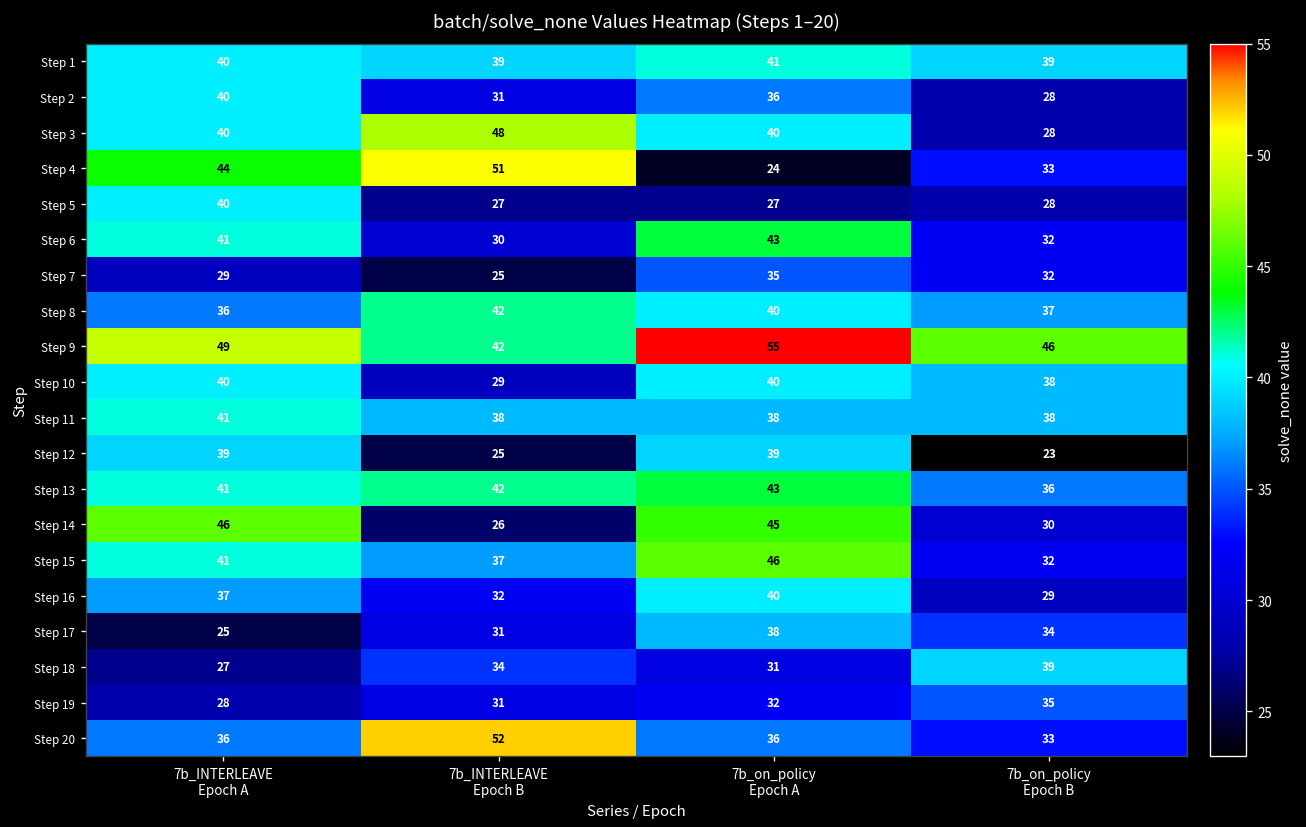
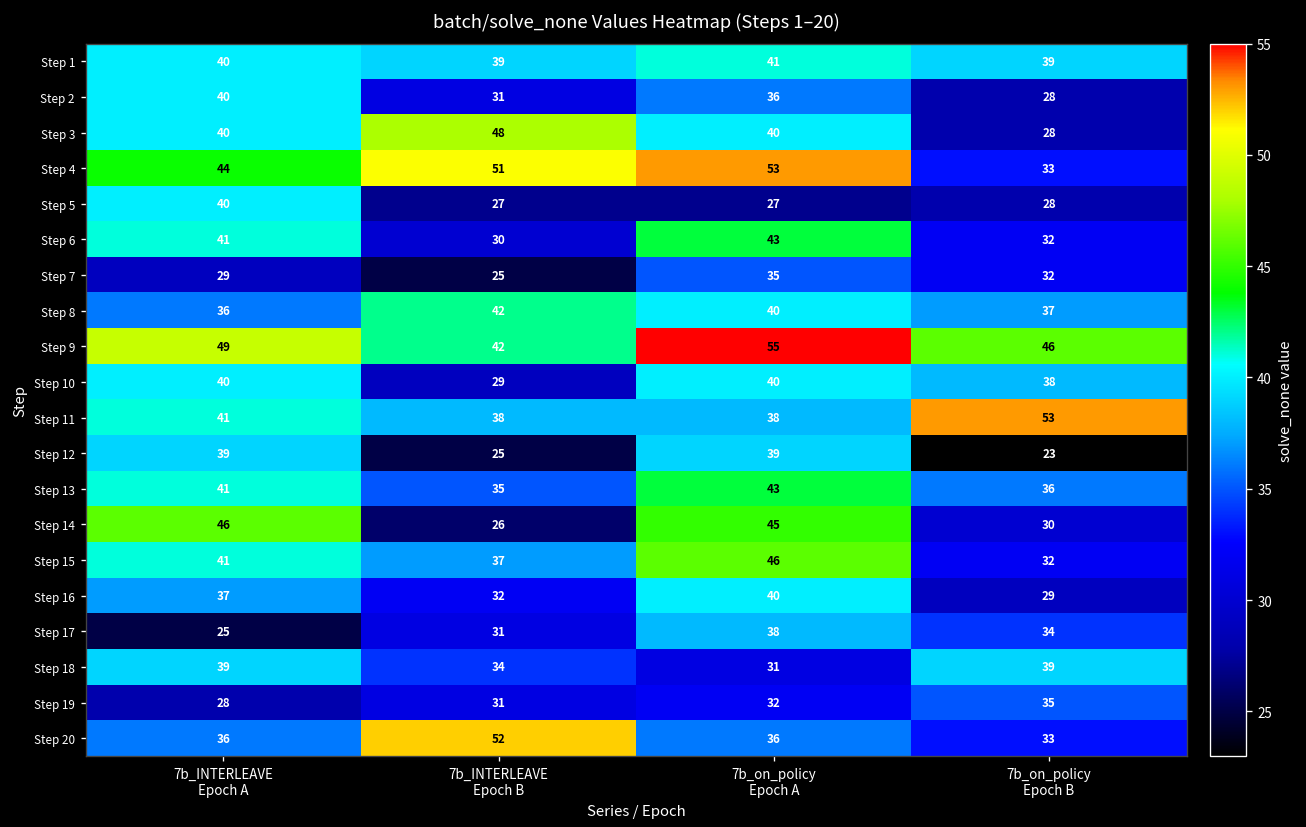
Step 4, 7b_on_policy Epoch A: 24 -> 53
Step 11, 7b_on_policy Epoch B: 38 -> 53
Step 13, 7b_INTERLEAVE Epoch B: 42 -> 35
Step 18, 7b_INTERLEAVE Epoch A: 27 -> 39
